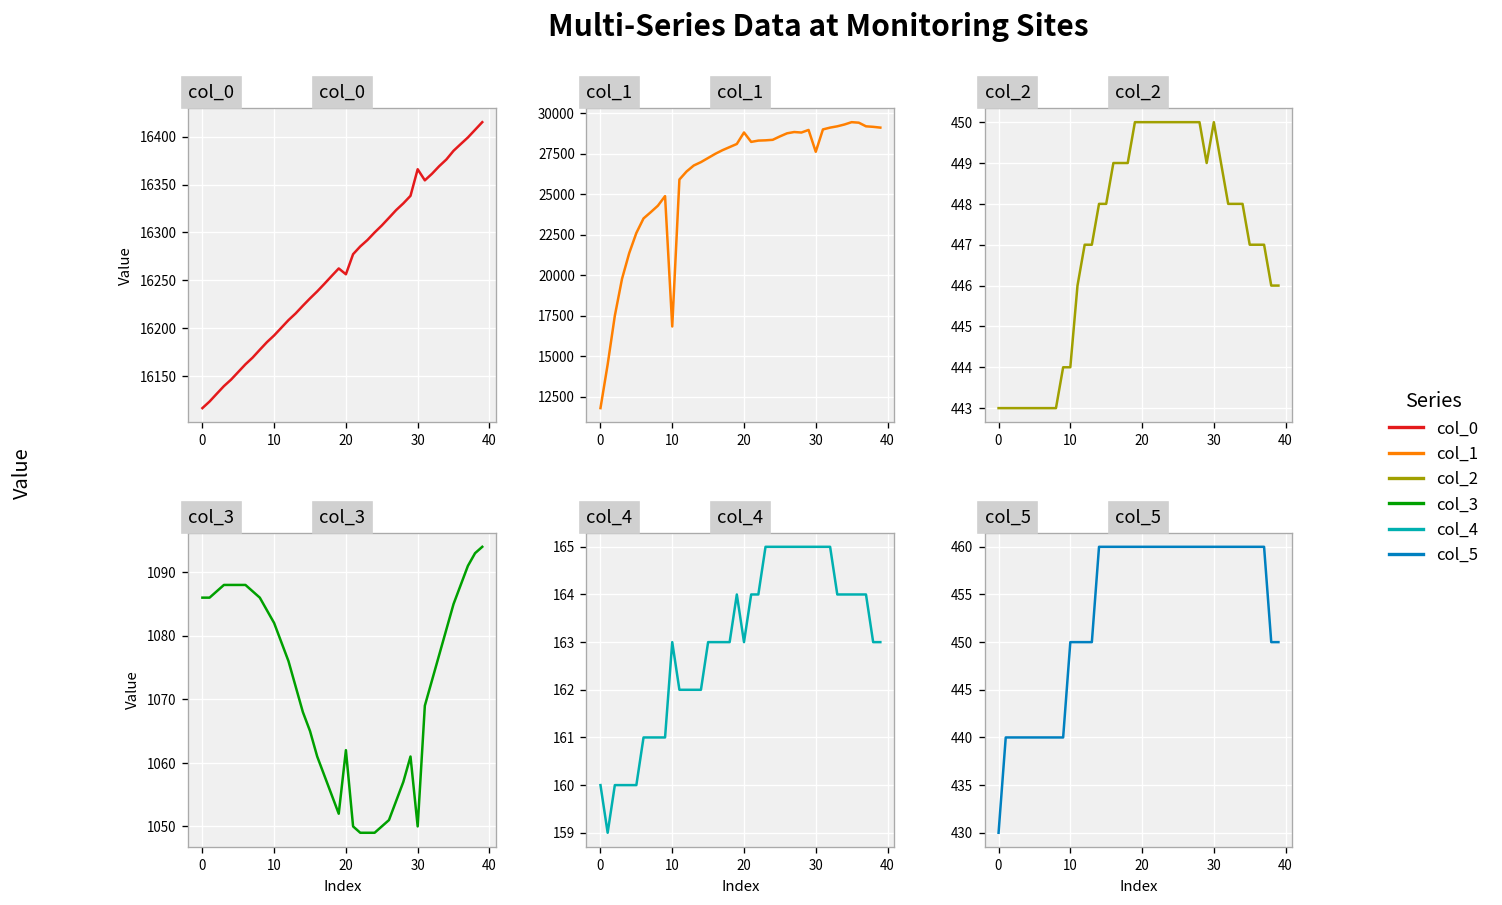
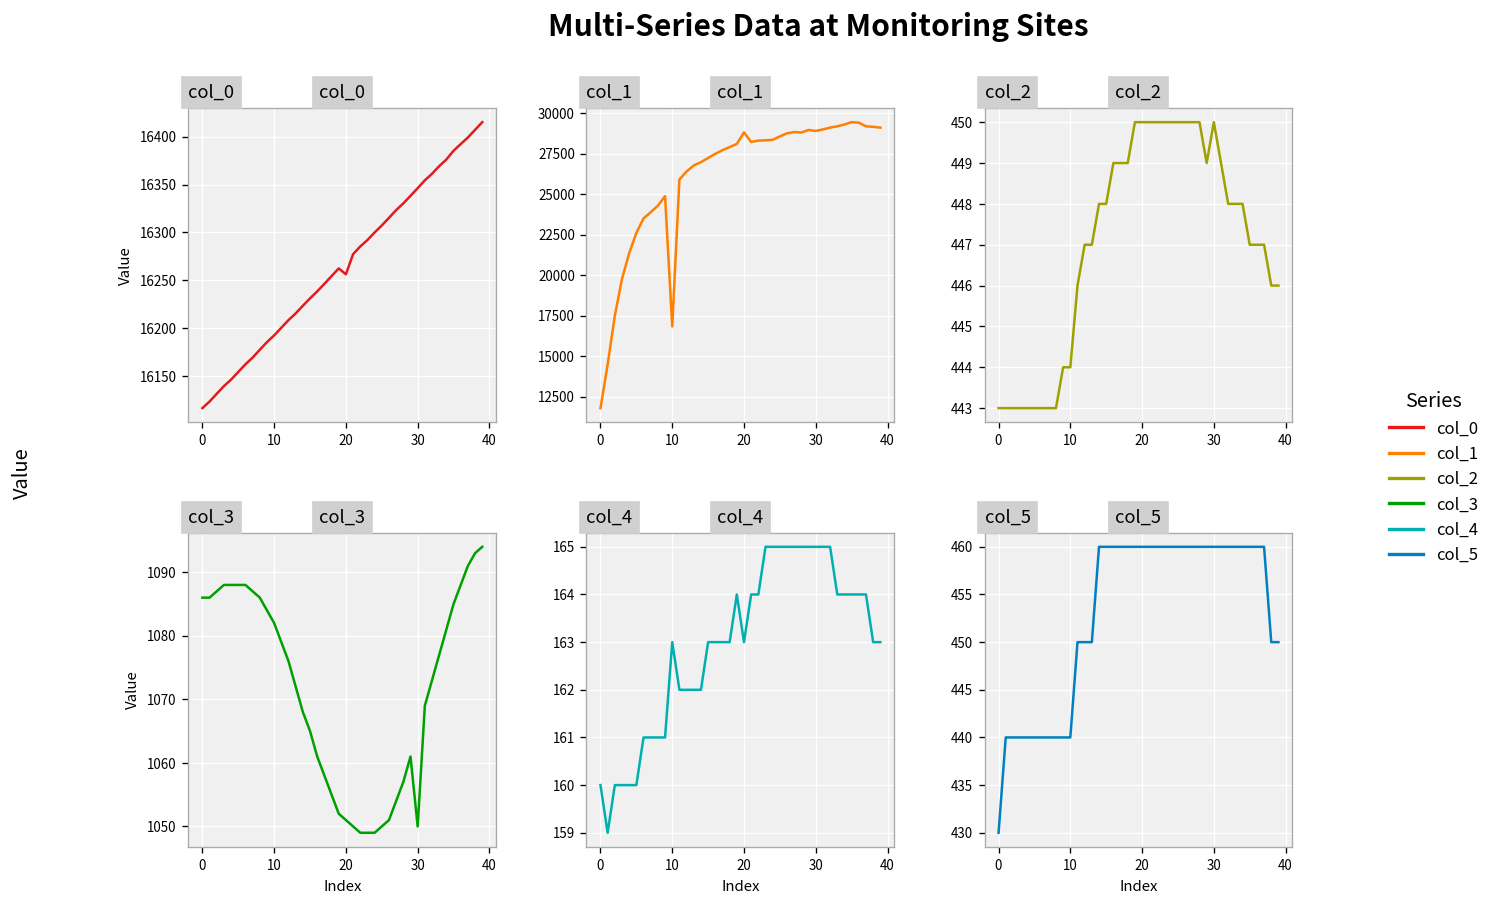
col_0, 30: 16370 -> 16350
col_1, 30: 27600 -> 28900
col_3, 20: 1062 -> 1051
col_5, 10: 450 -> 440
